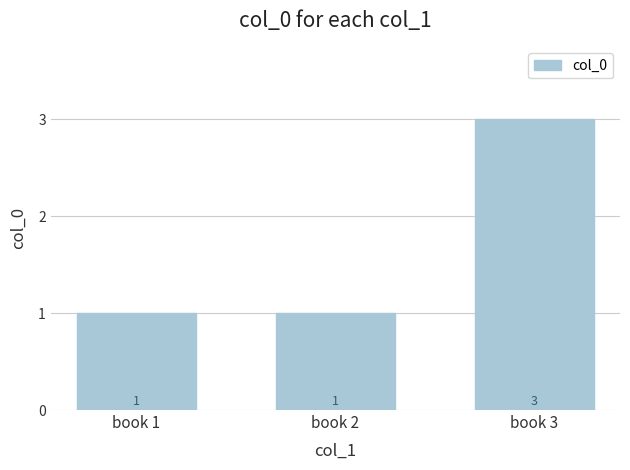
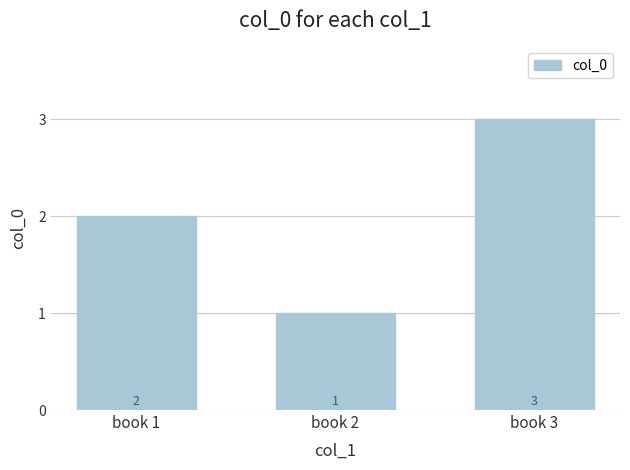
book 1: 1 -> 2
